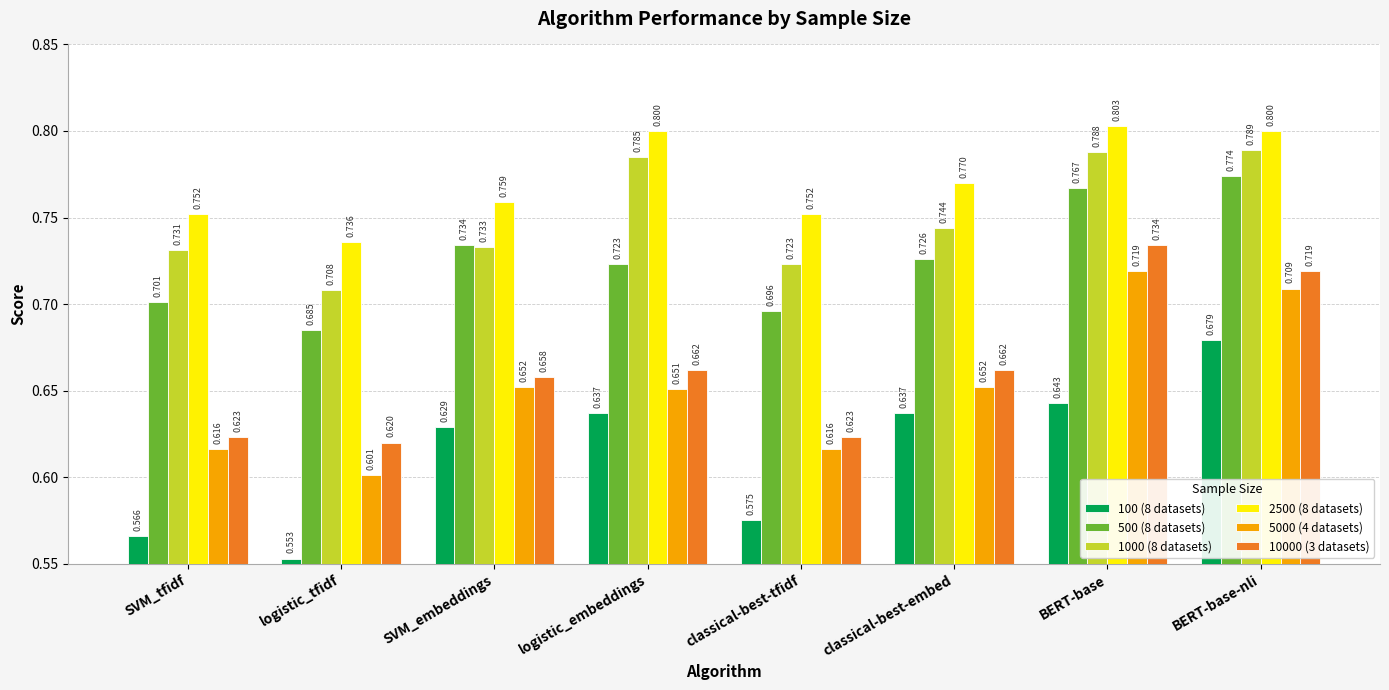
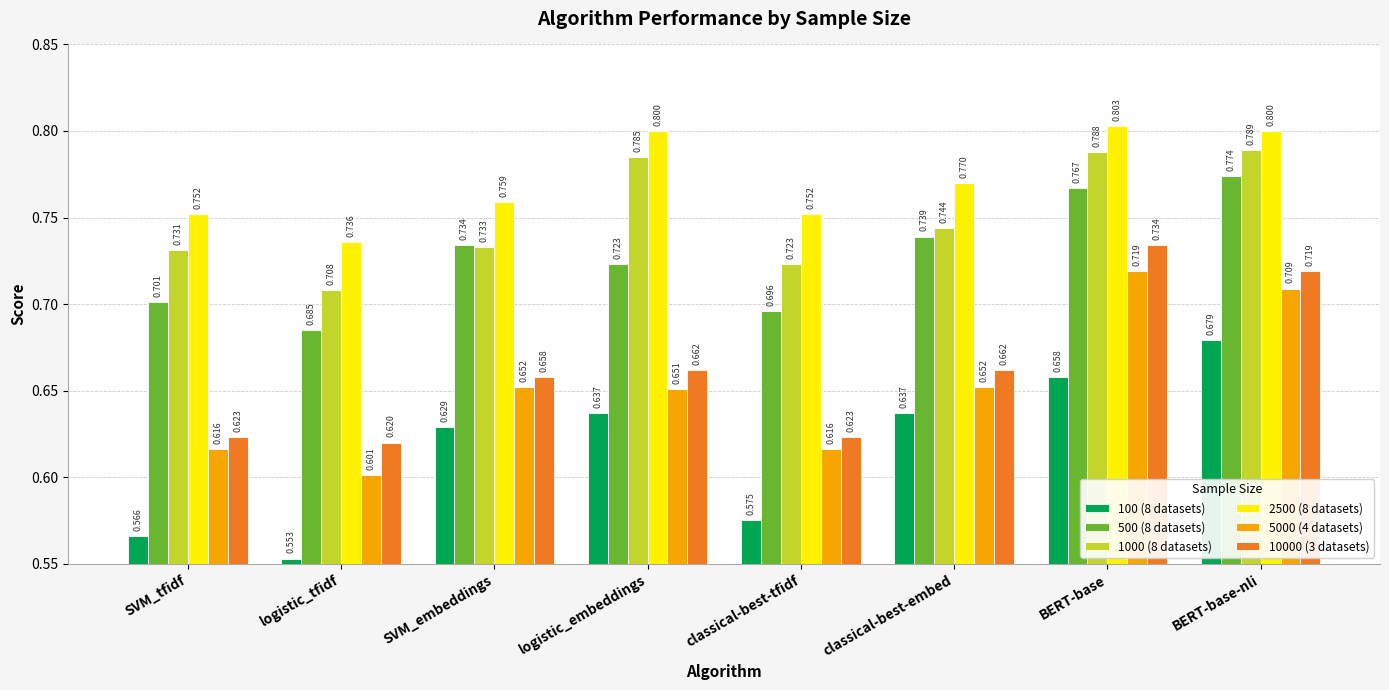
500 (8 datasets), classical-best-embed: 0.726 -> 0.739
100 (8 datasets), BERT-base: 0.643 -> 0.658
